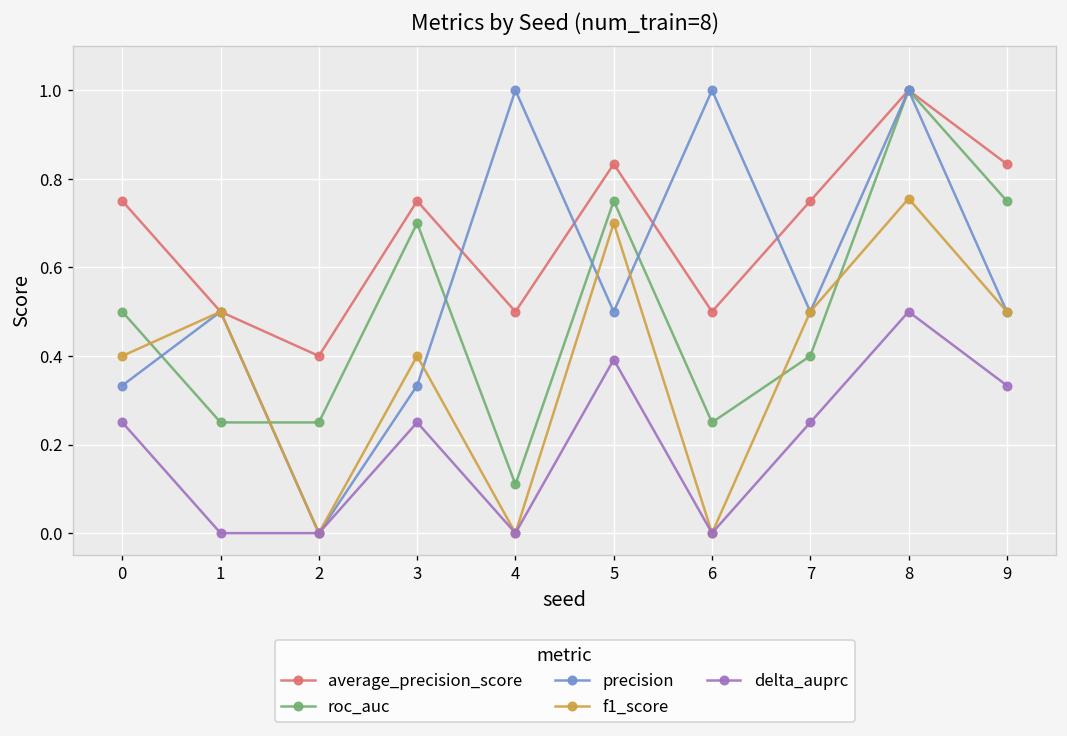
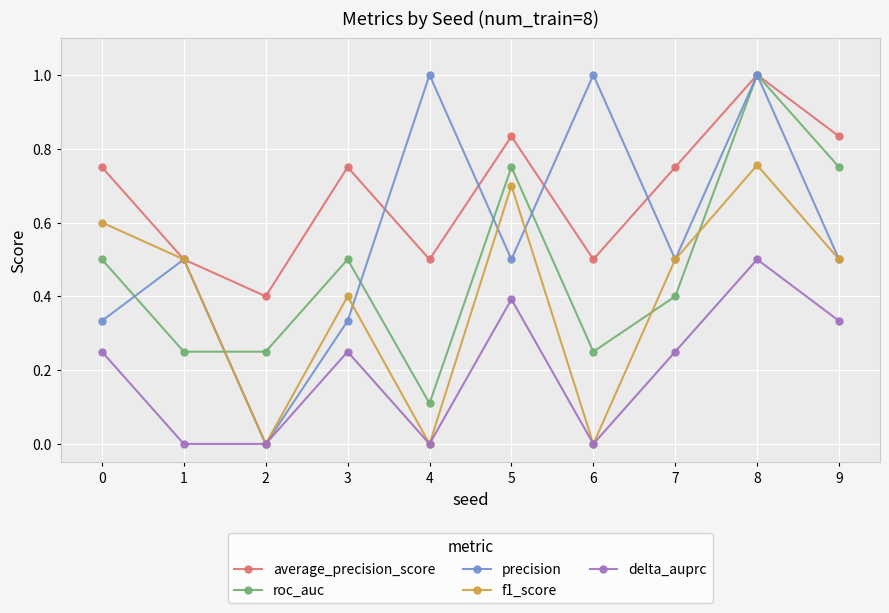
f1_score, 0: 0.4 -> 0.6
roc_auc, 3: 0.7 -> 0.5
